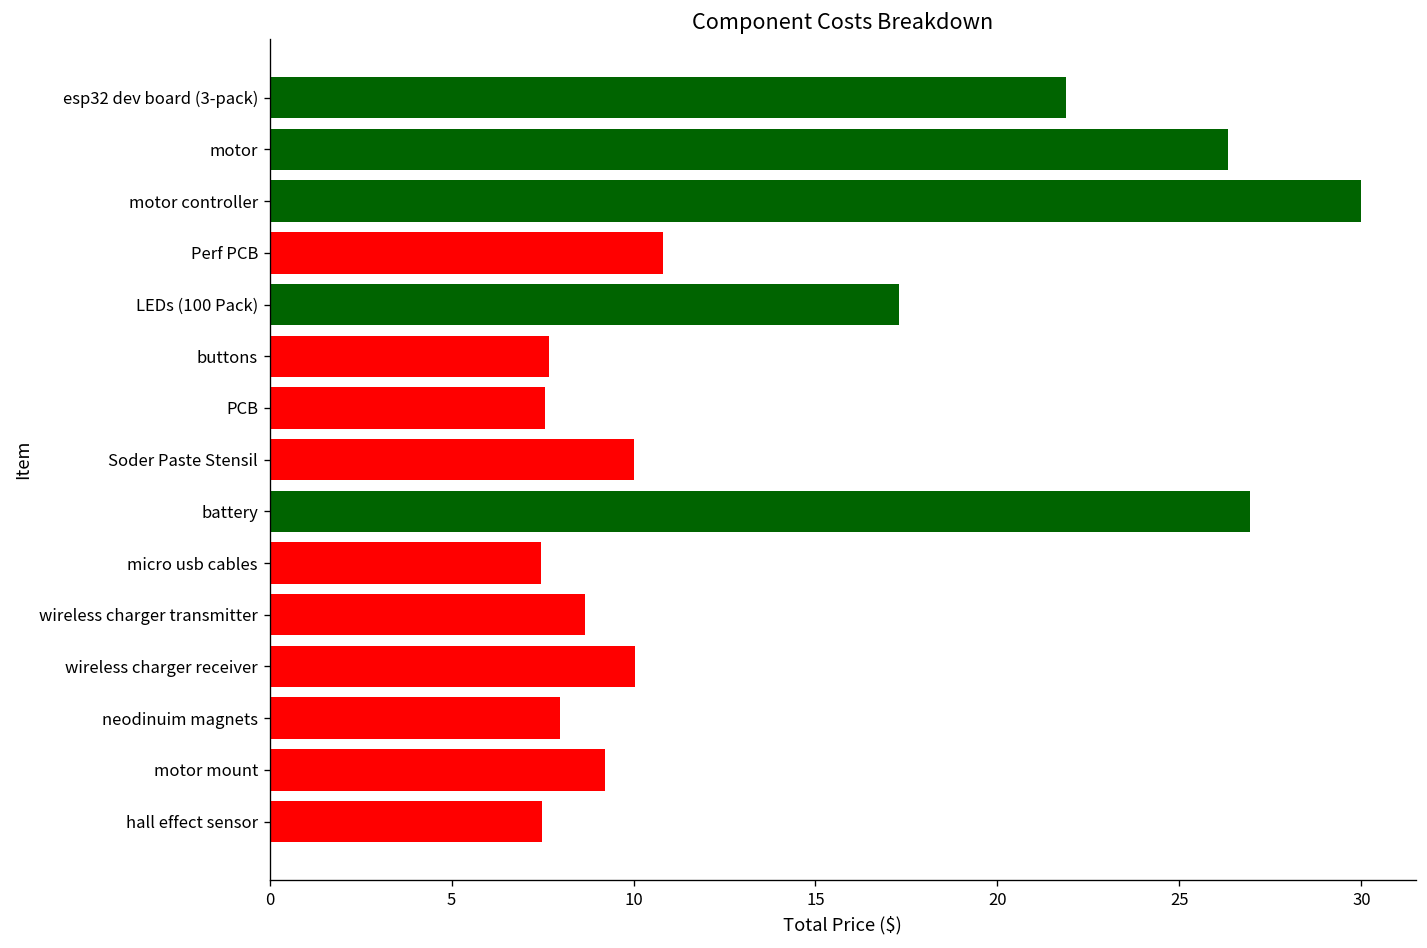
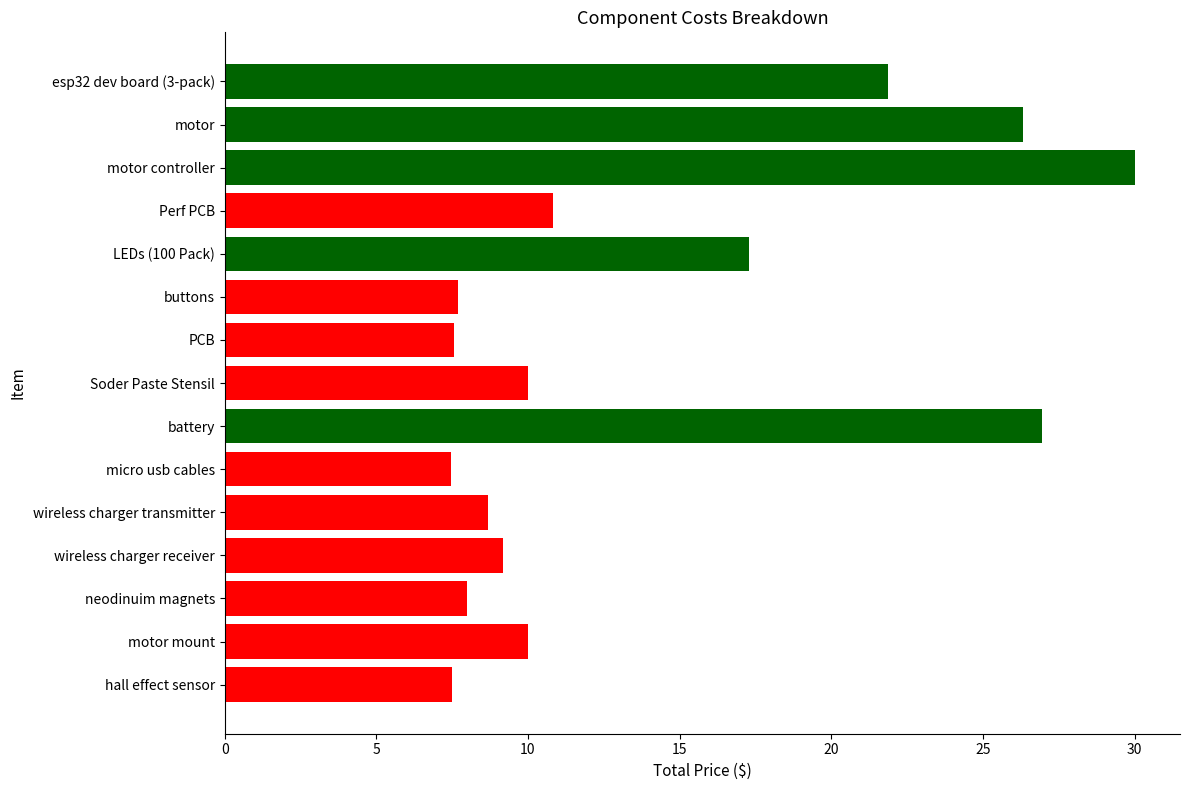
wireless charger receiver: 10.0 -> 9.2
motor mount: 9.2 -> 10.0
